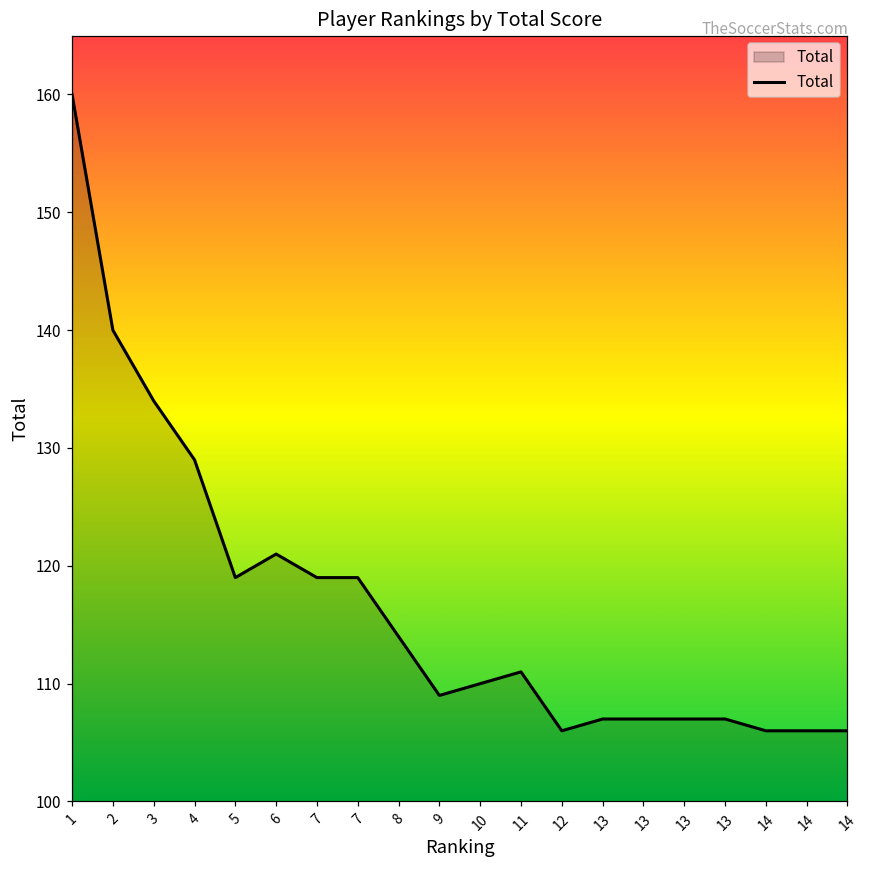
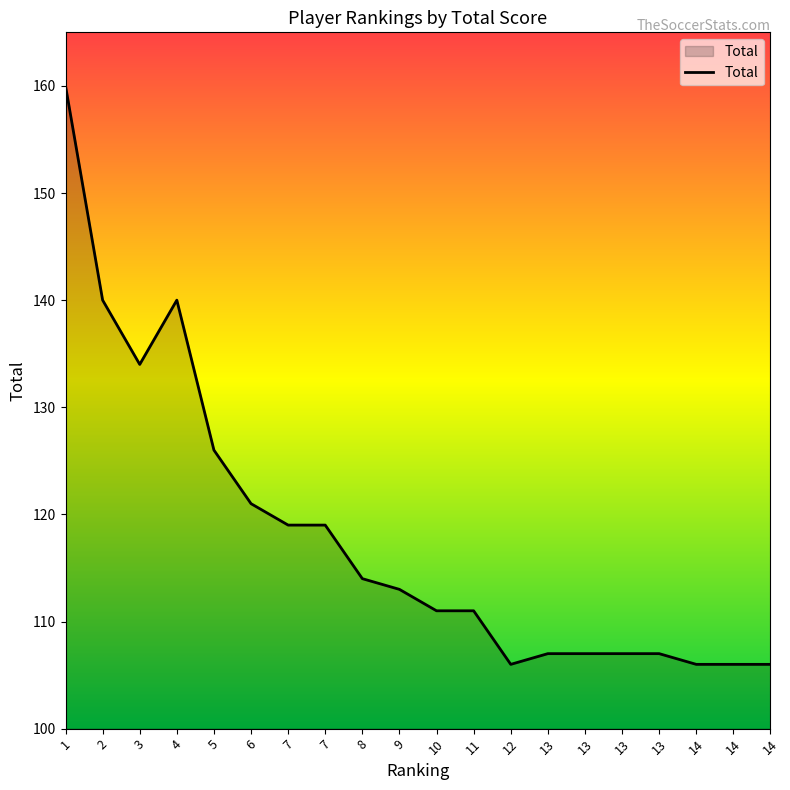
4: 129 -> 140
5: 119 -> 126
9: 109 -> 113
10: 110 -> 111
